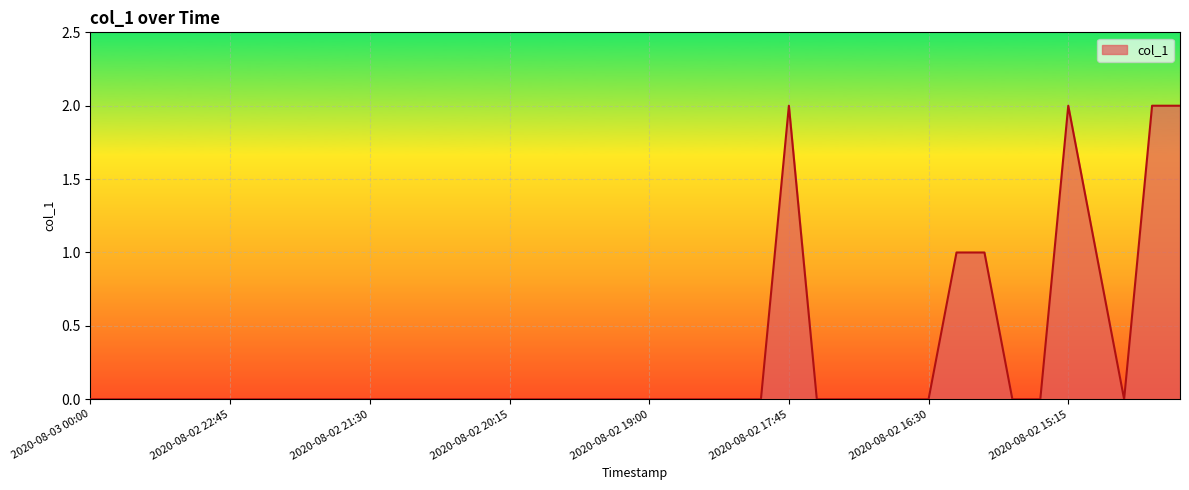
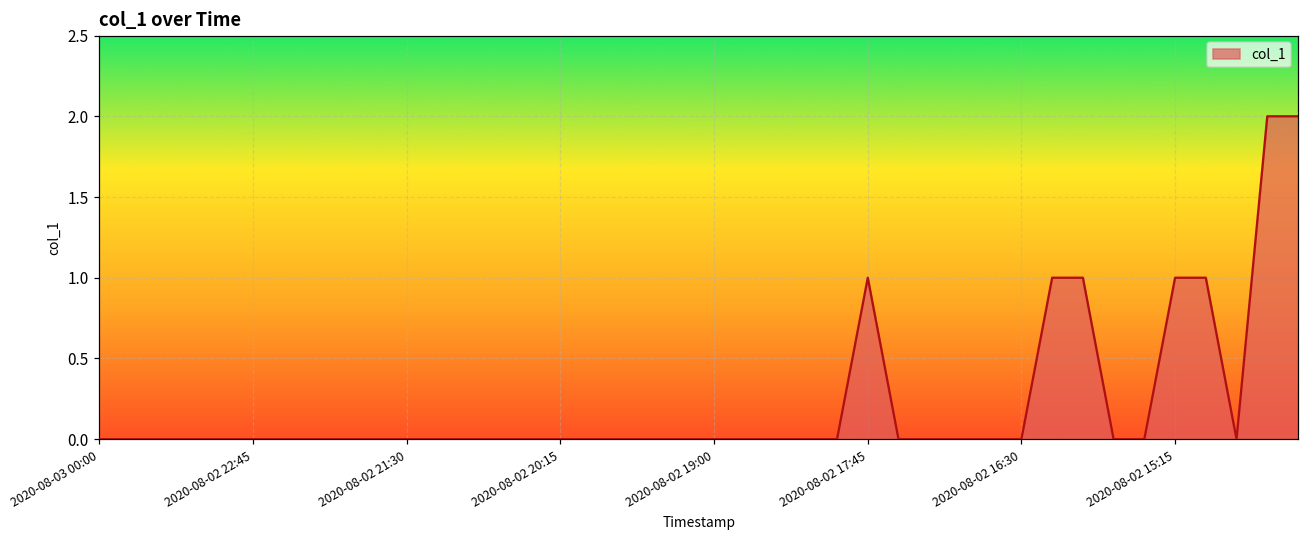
2020-08-02 17:45: 2 -> 1
2020-08-02 15:15: 2 -> 1
